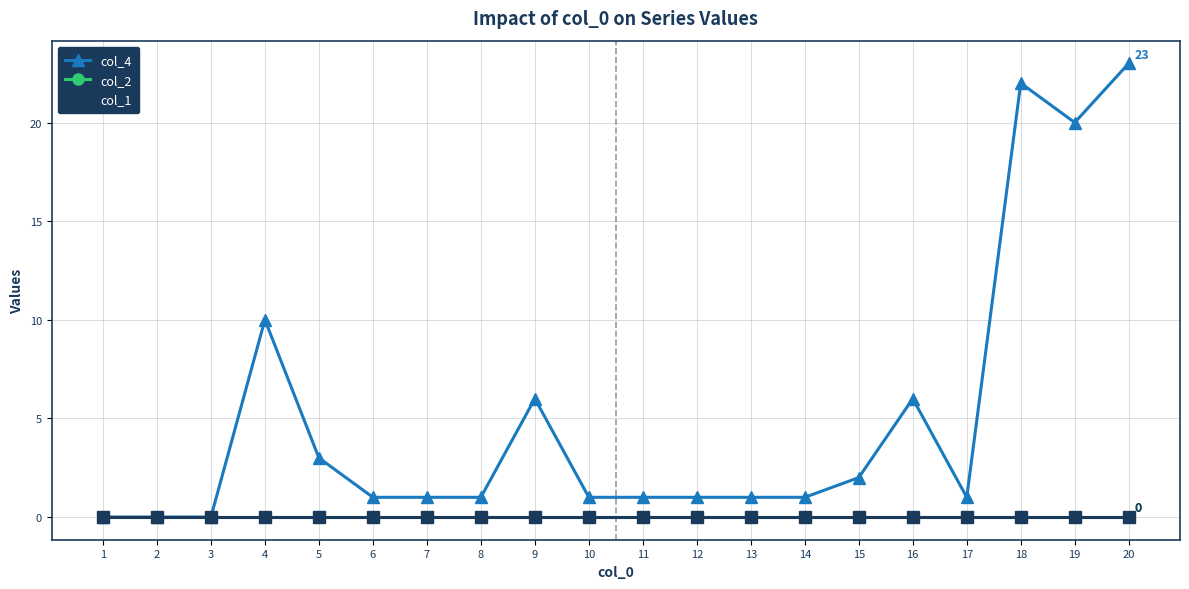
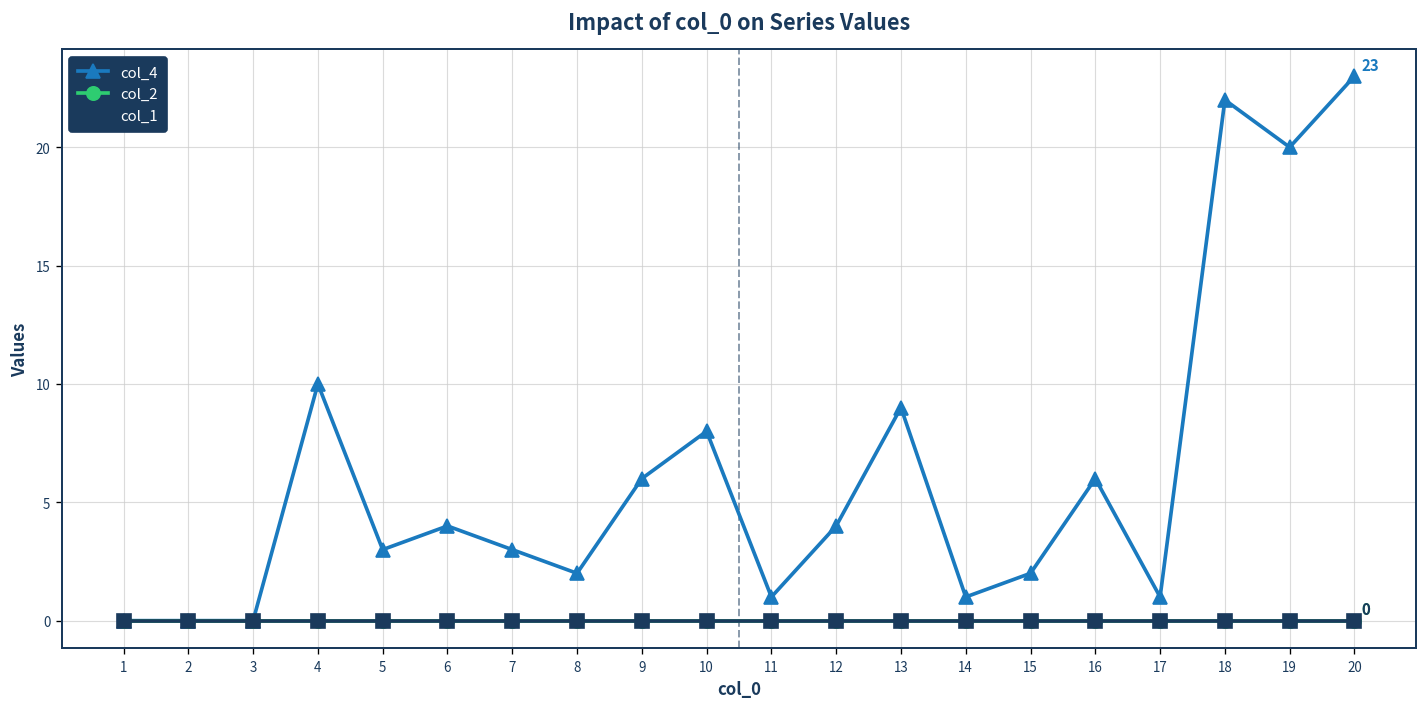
col_4, 6: 1 -> 4
col_4, 7: 1 -> 3
col_4, 8: 1 -> 2
col_4, 10: 1 -> 8
col_4, 12: 1 -> 4
col_4, 13: 1 -> 9
